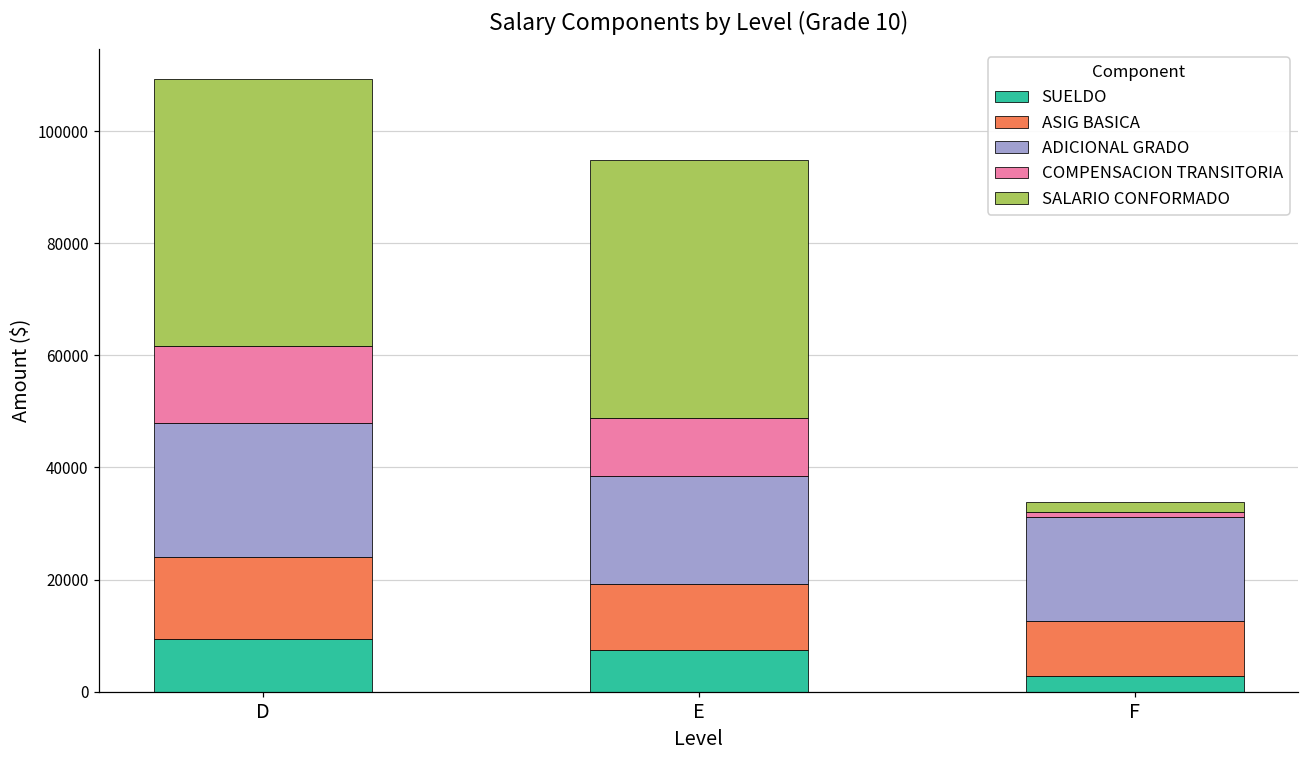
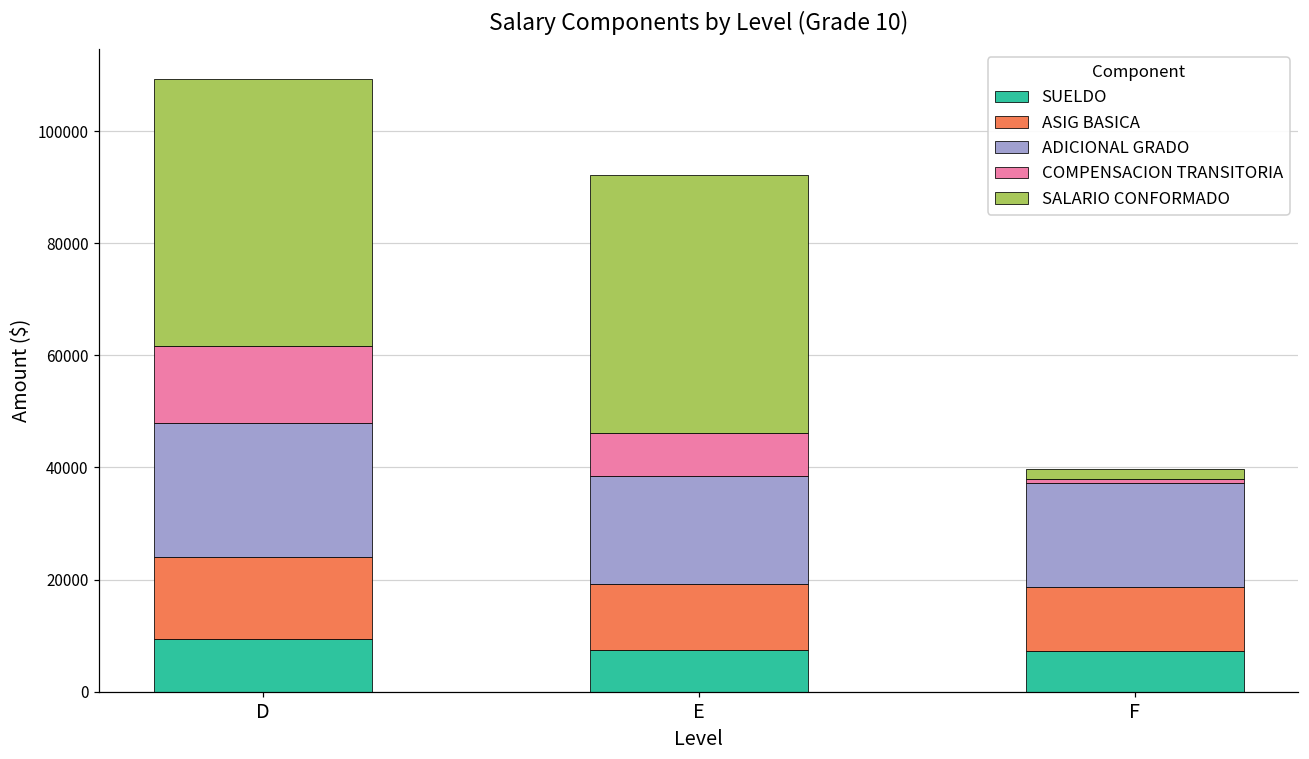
COMPENSACION TRANSITORIA, E: 10000 -> 8000
SUELDO, F: 3000 -> 7000
ASIG BASICA, F: 10000 -> 11000
